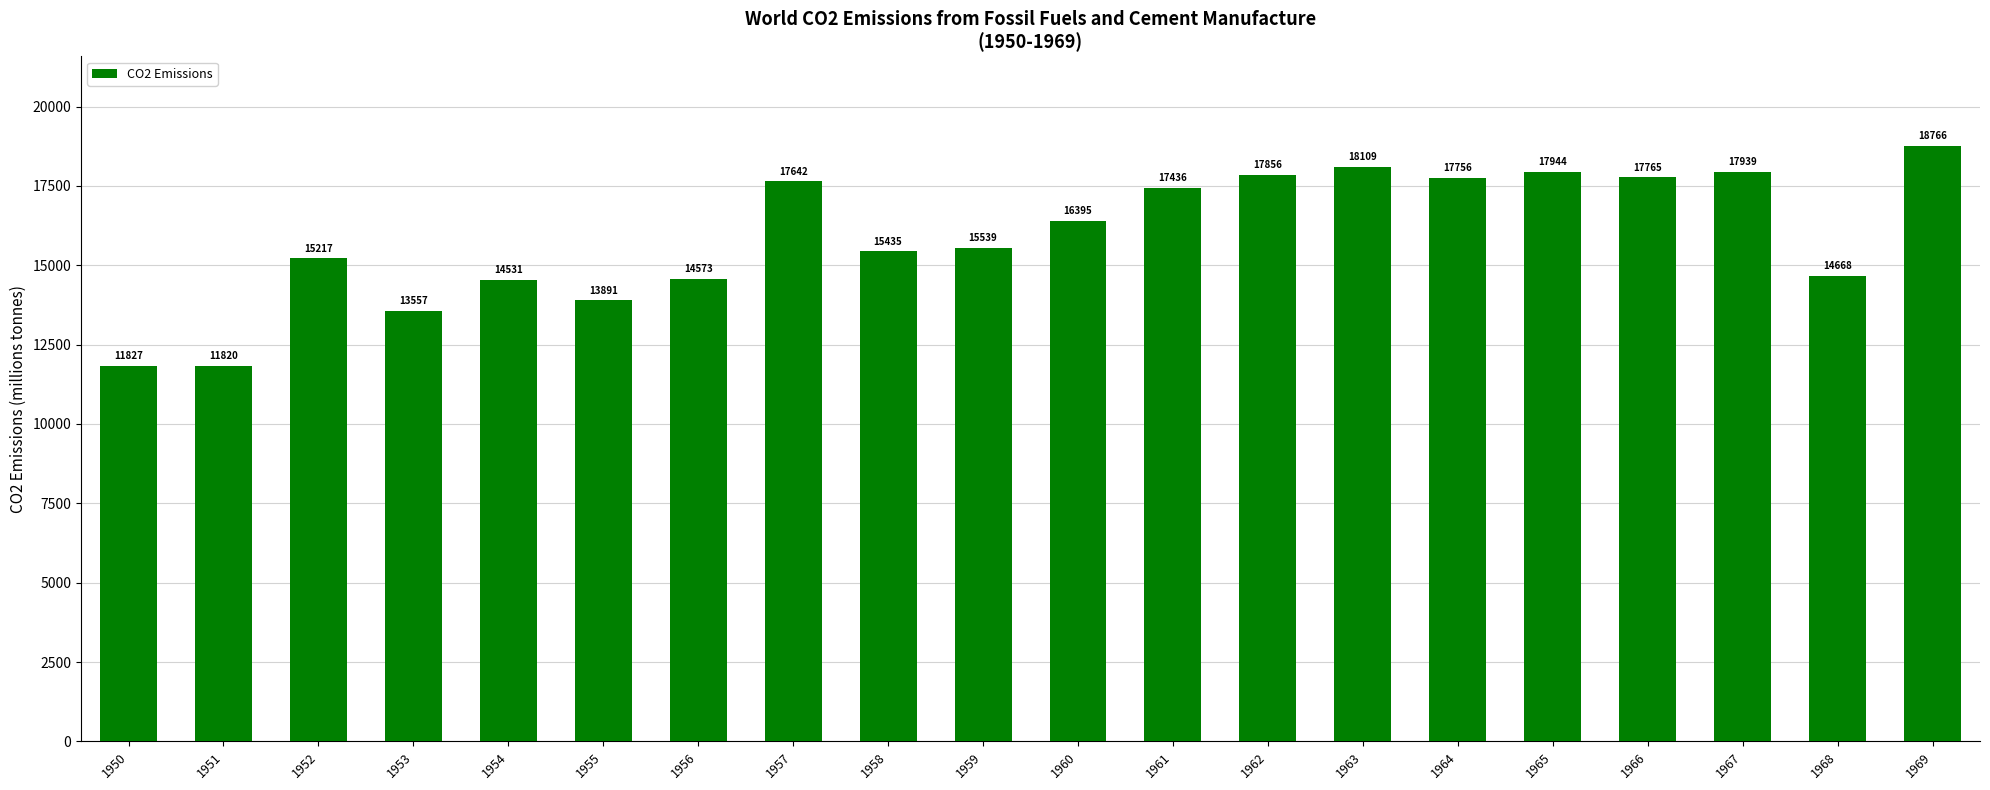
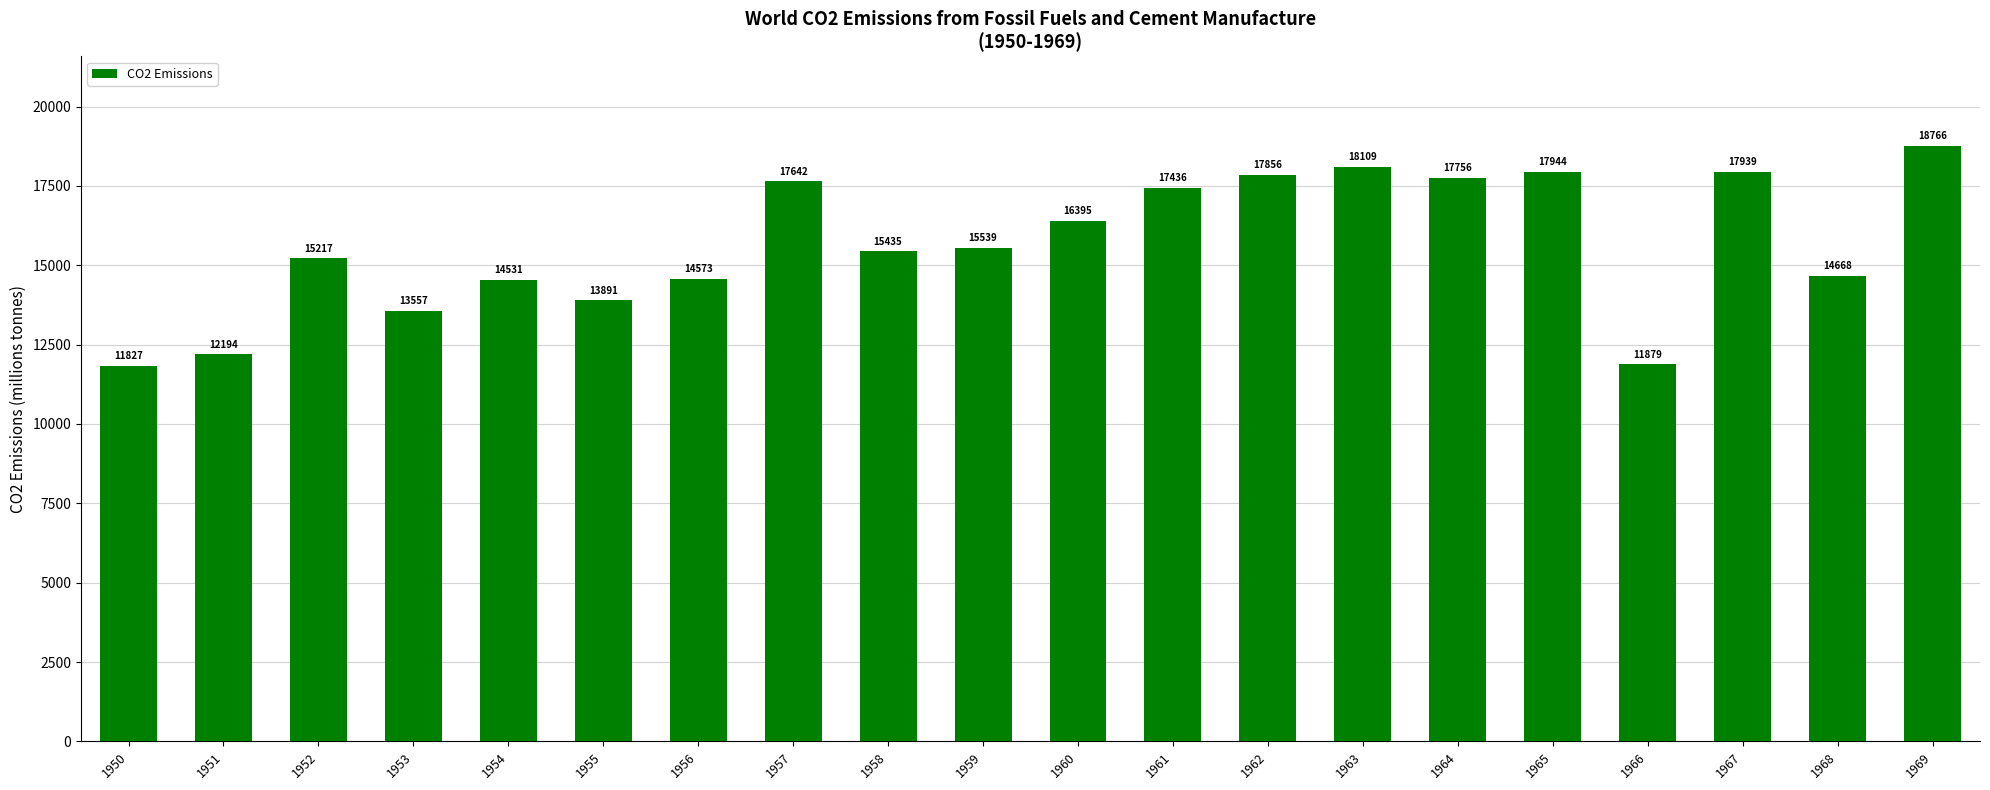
1951: 11820 -> 12194
1966: 17765 -> 11879
